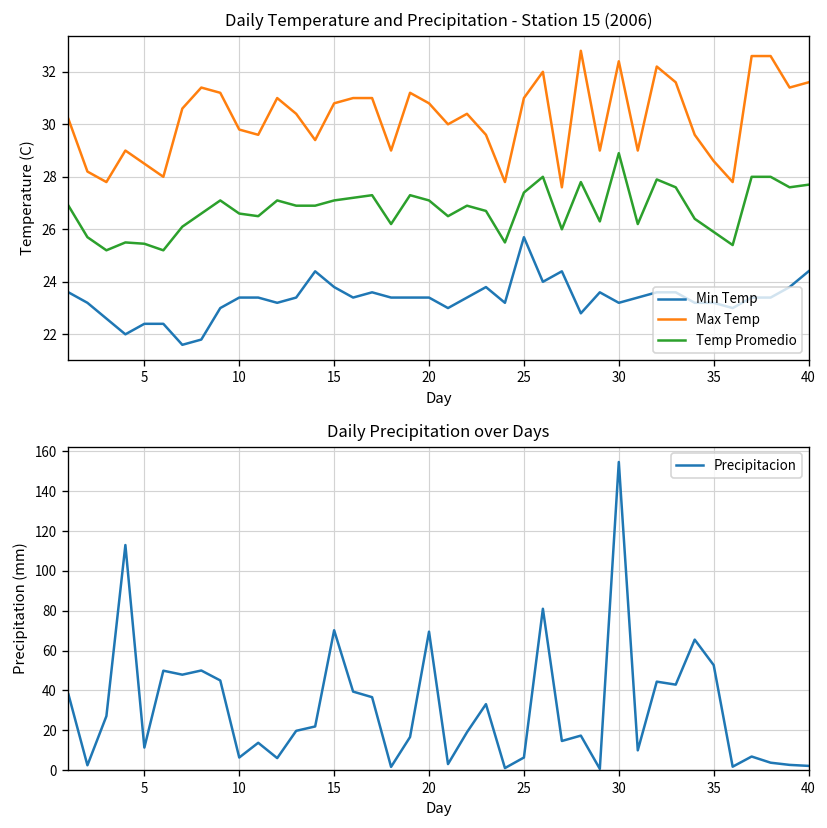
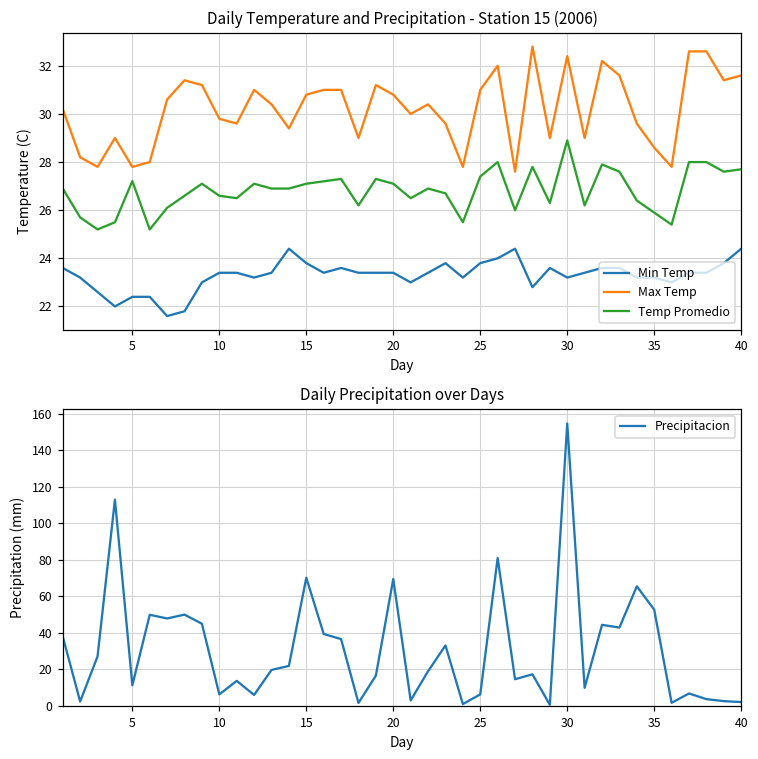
Daily Temperature and Precipitation - Station 15 (2006), Max Temp, 5: 28.5 -> 27.8
Daily Temperature and Precipitation - Station 15 (2006), Temp Promedio, 5: 25.5 -> 27.2
Daily Temperature and Precipitation - Station 15 (2006), Min Temp, 25: 25.7 -> 23.8
